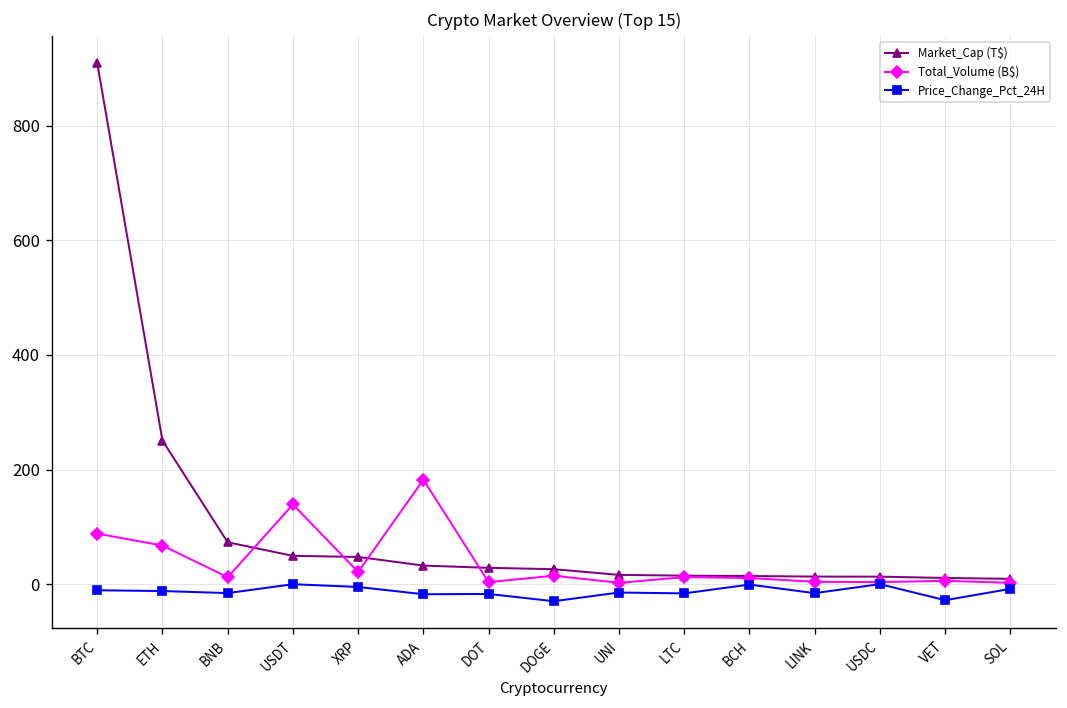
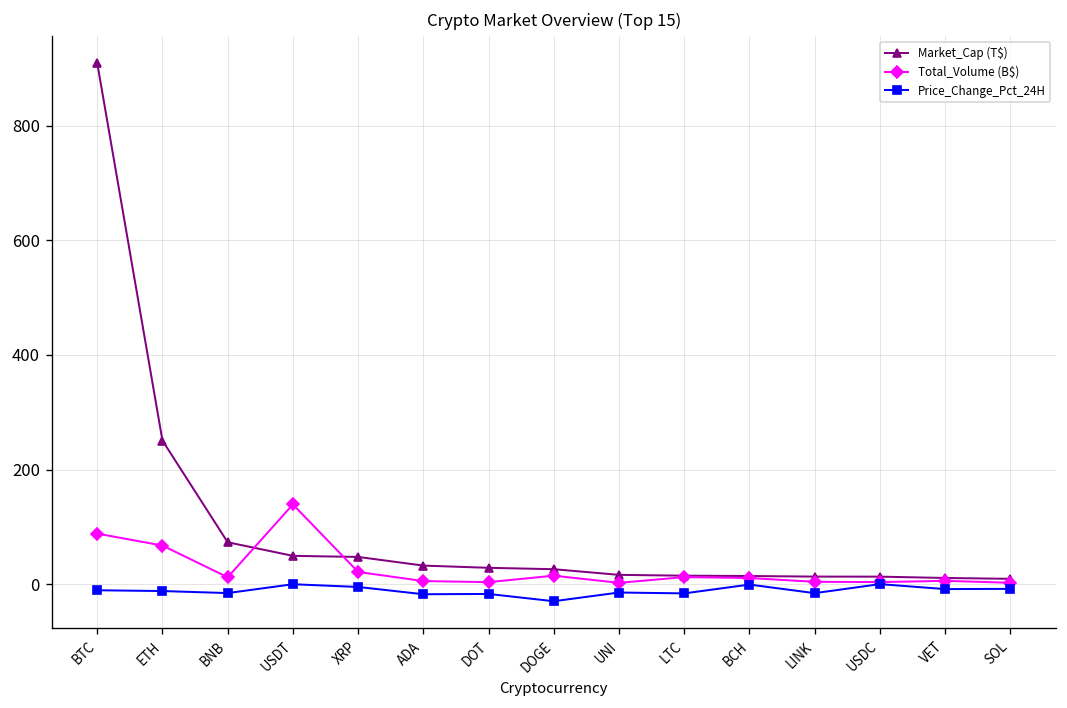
Total_Volume (B$), ADA: 180 -> 10
Price_Change_Pct_24H, VET: -30 -> -10
